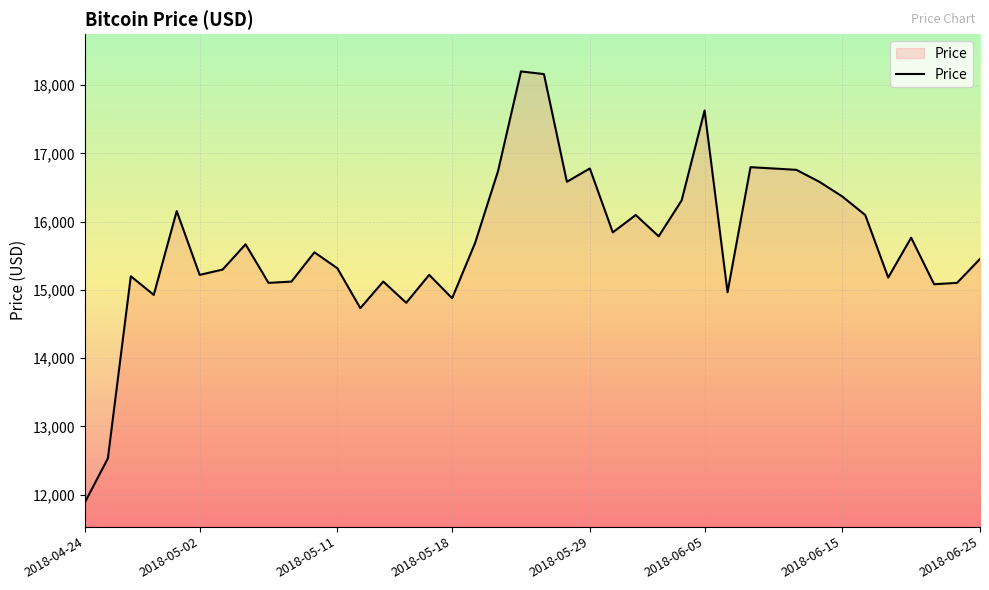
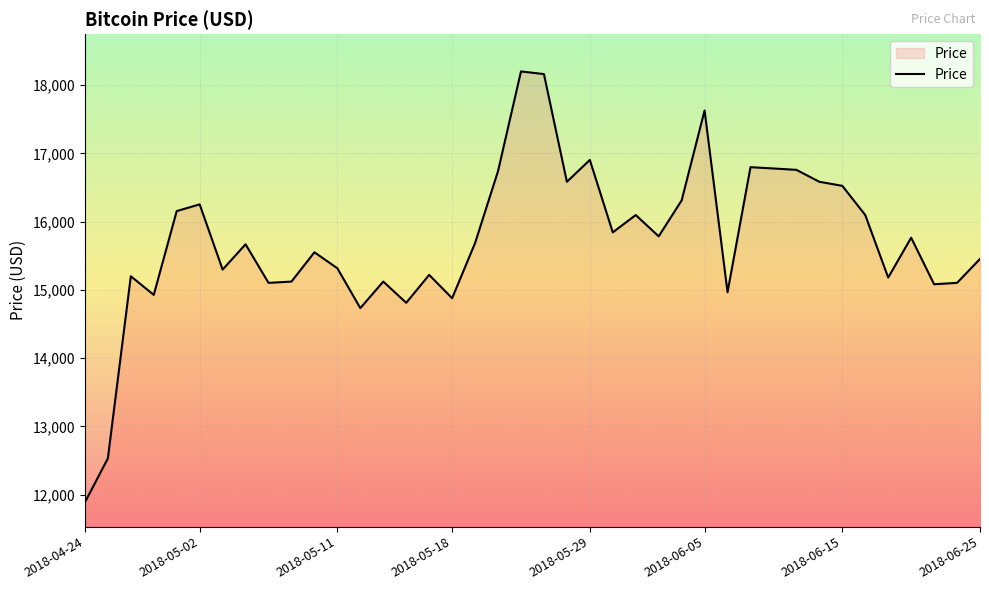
2018-05-02: 15,200 -> 16,300
2018-05-29: 16,800 -> 16,900
2018-06-15: 16,400 -> 16,500
